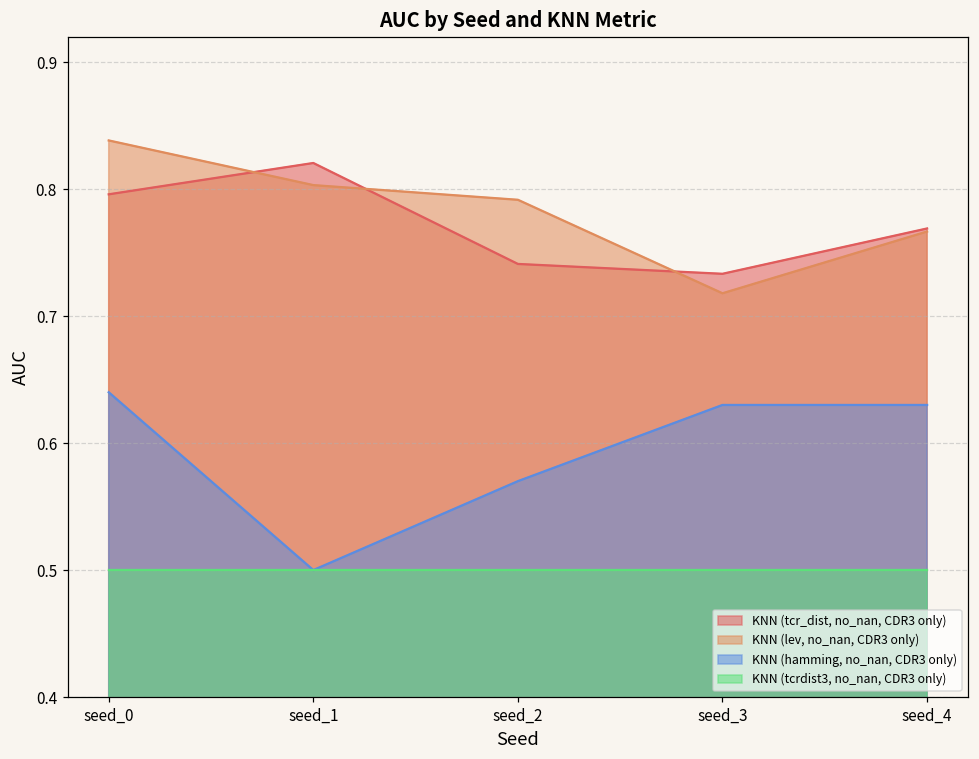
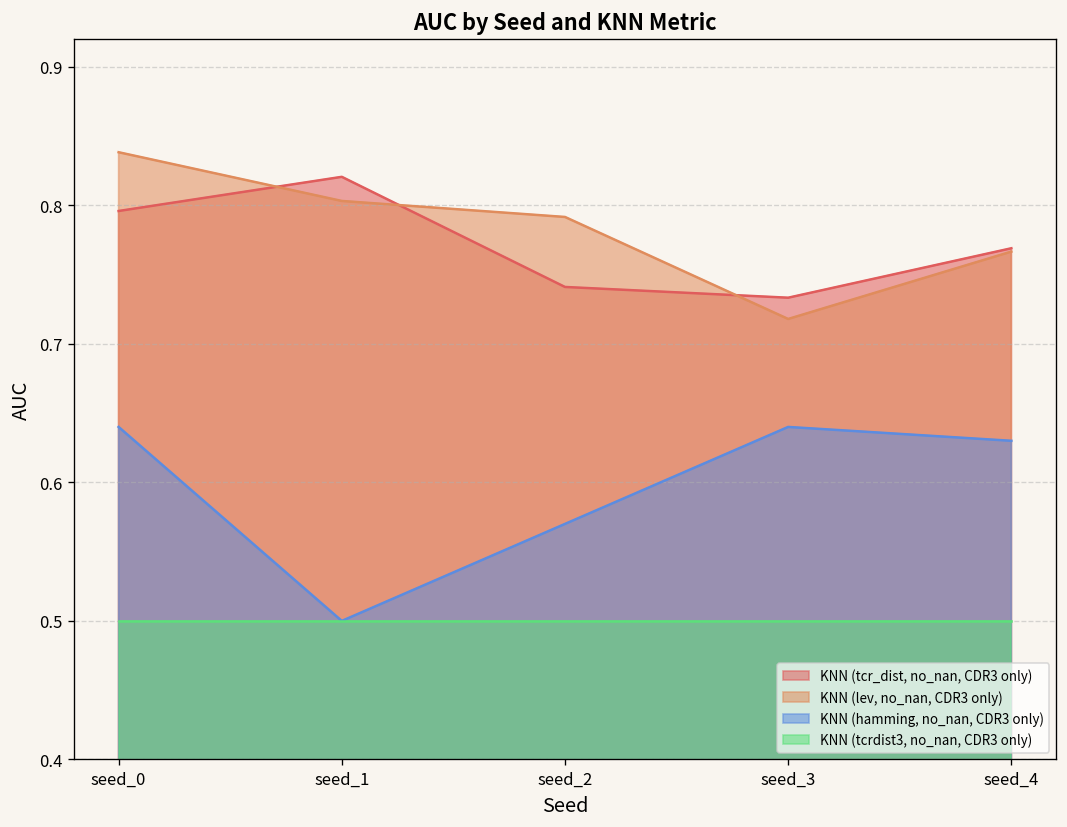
KNN (hamming, no_nan, CDR3 only), seed_3: 0.63 -> 0.64
